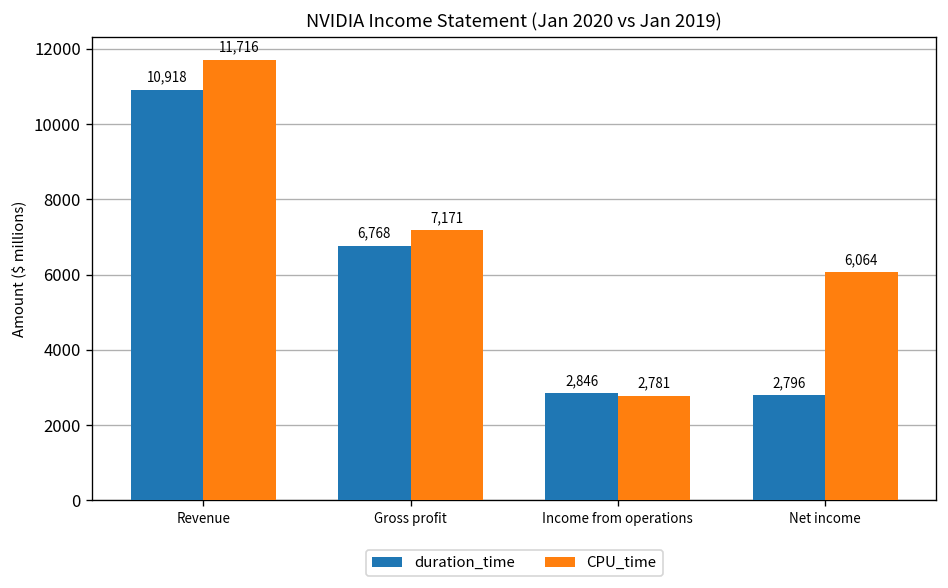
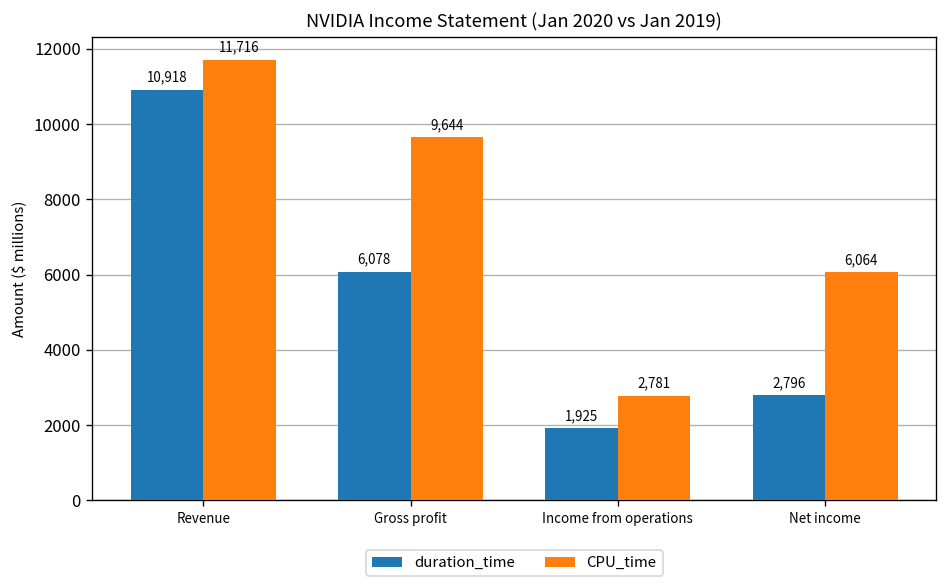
duration_time, Gross profit: 6,768 -> 6,078
CPU_time, Gross profit: 7,171 -> 9,644
duration_time, Income from operations: 2,846 -> 1,925
